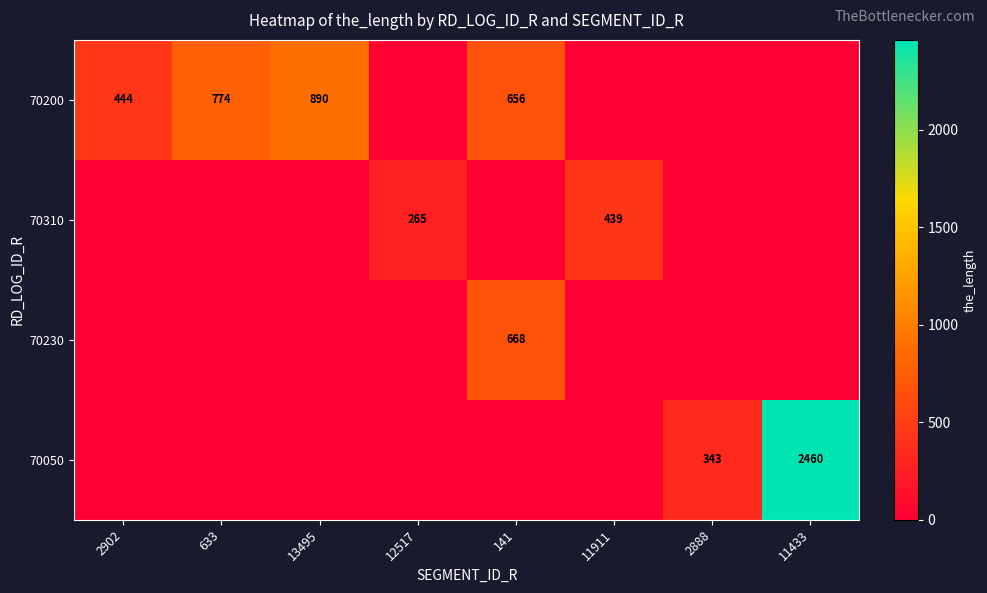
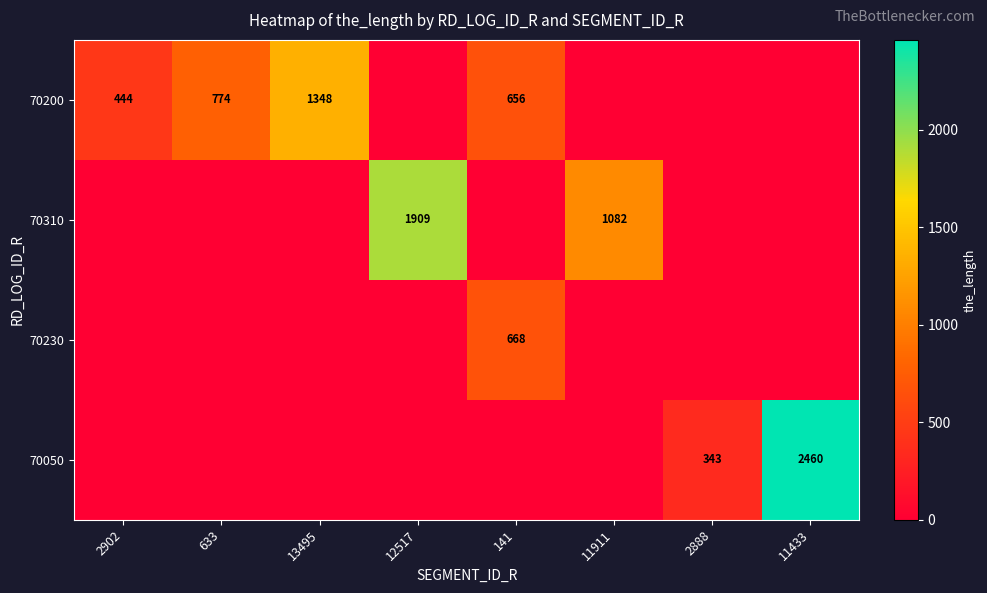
70200, 13495: 890 -> 1348
70310, 12517: 265 -> 1909
70310, 11911: 439 -> 1082
